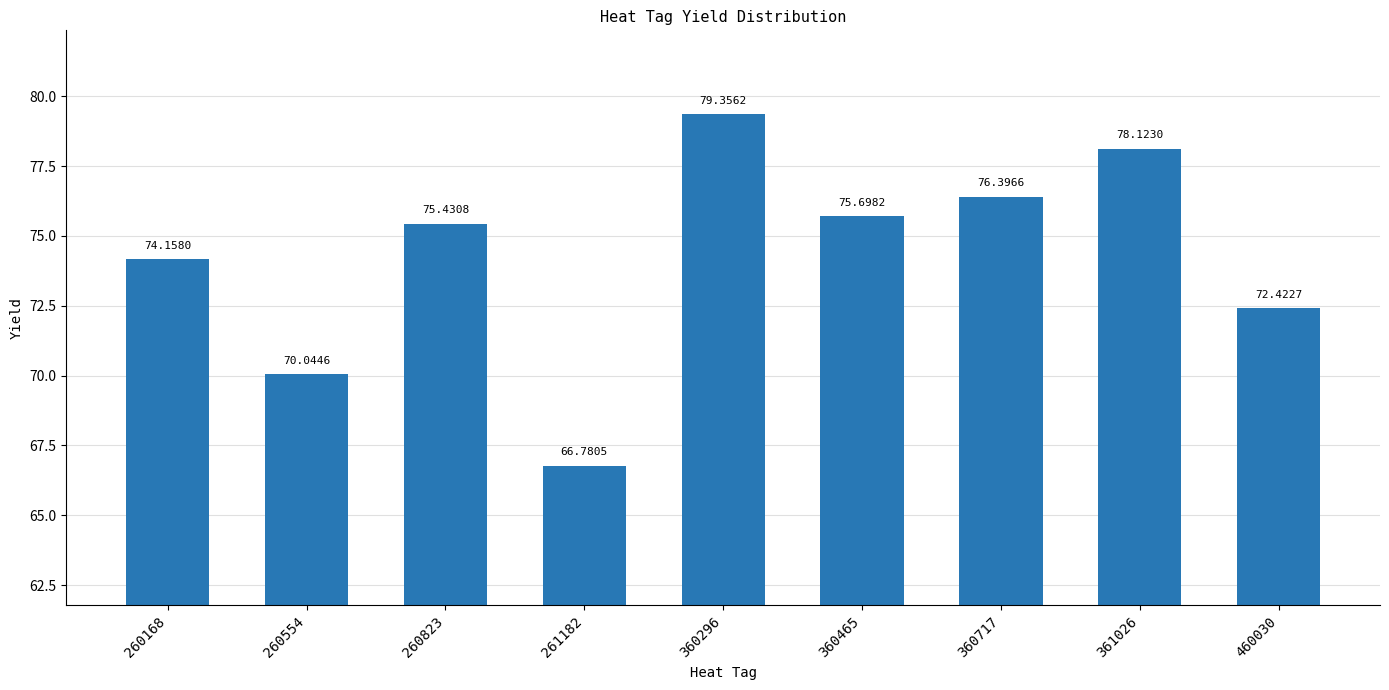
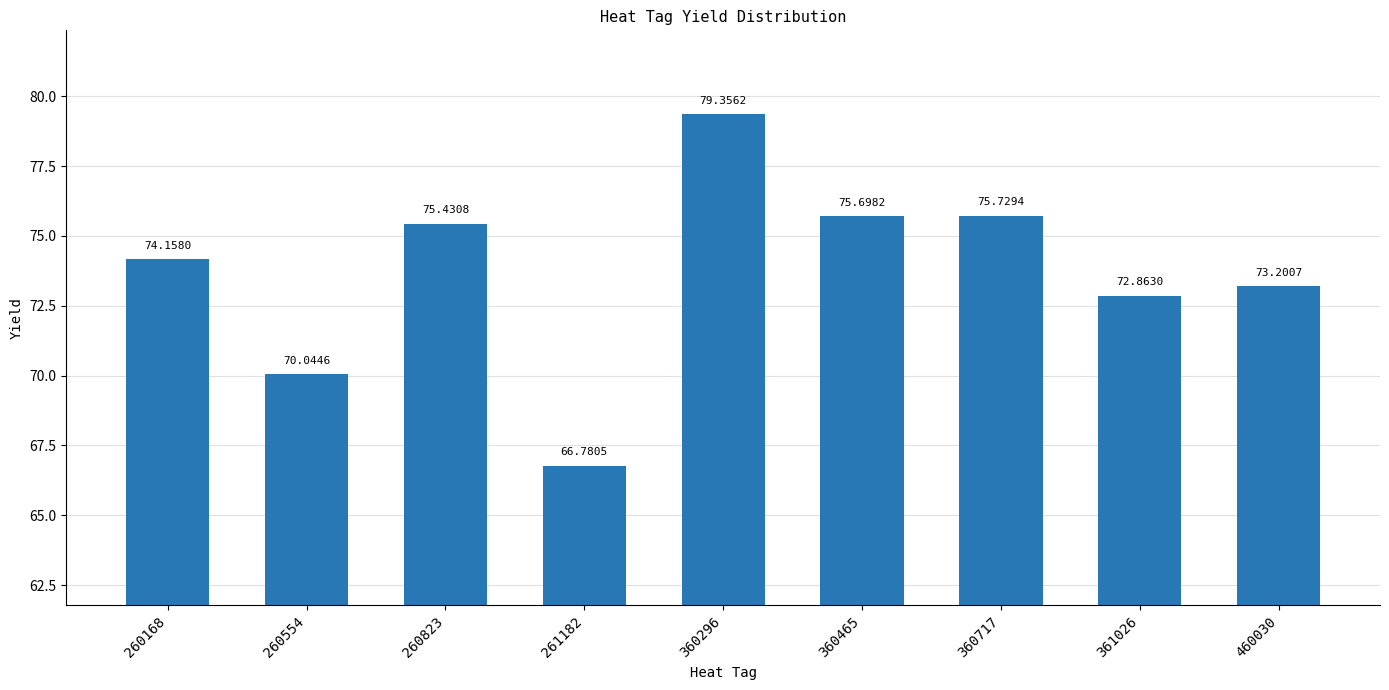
360717: 76.3966 -> 75.7294
361026: 78.1230 -> 72.8630
460030: 72.4227 -> 73.2007
